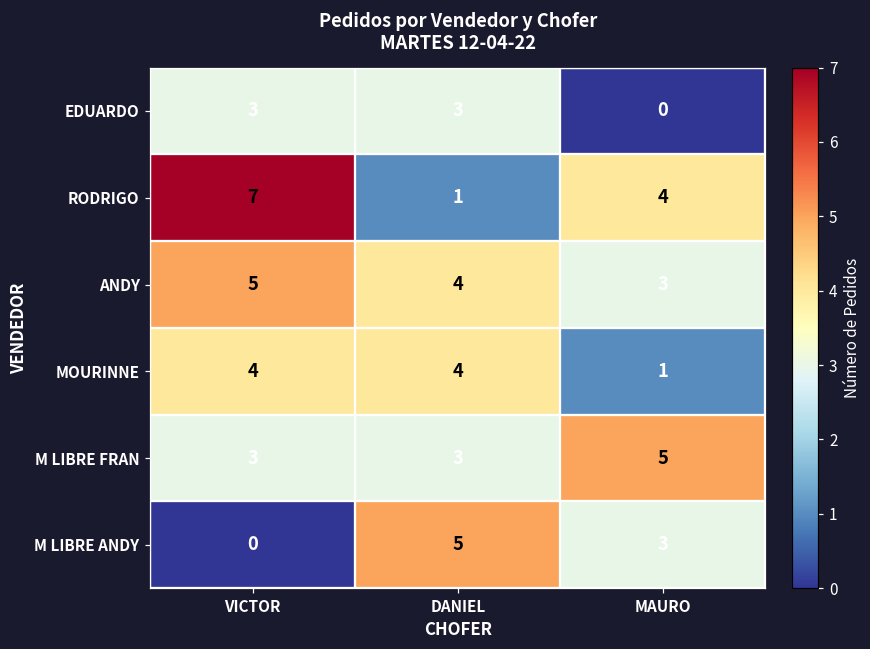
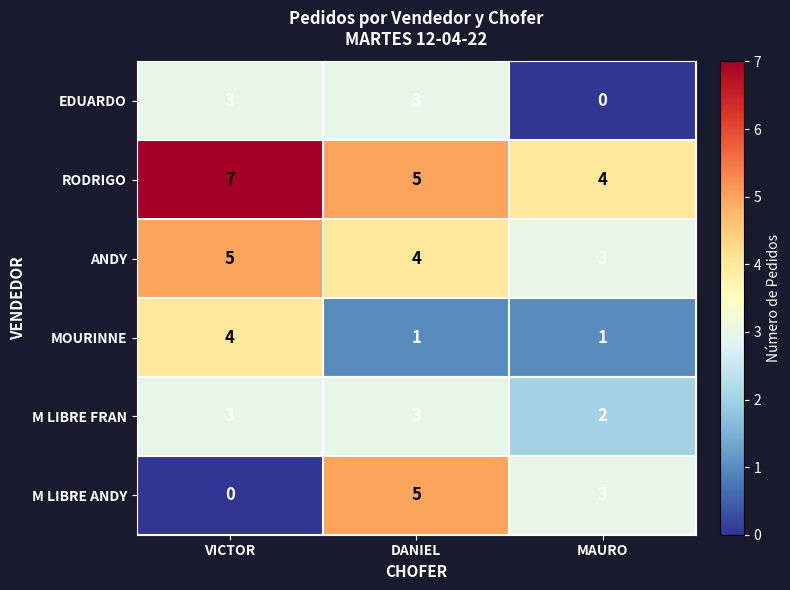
RODRIGO, DANIEL: 1 -> 5
MOURINNE, DANIEL: 4 -> 1
M LIBRE FRAN, MAURO: 5 -> 2
